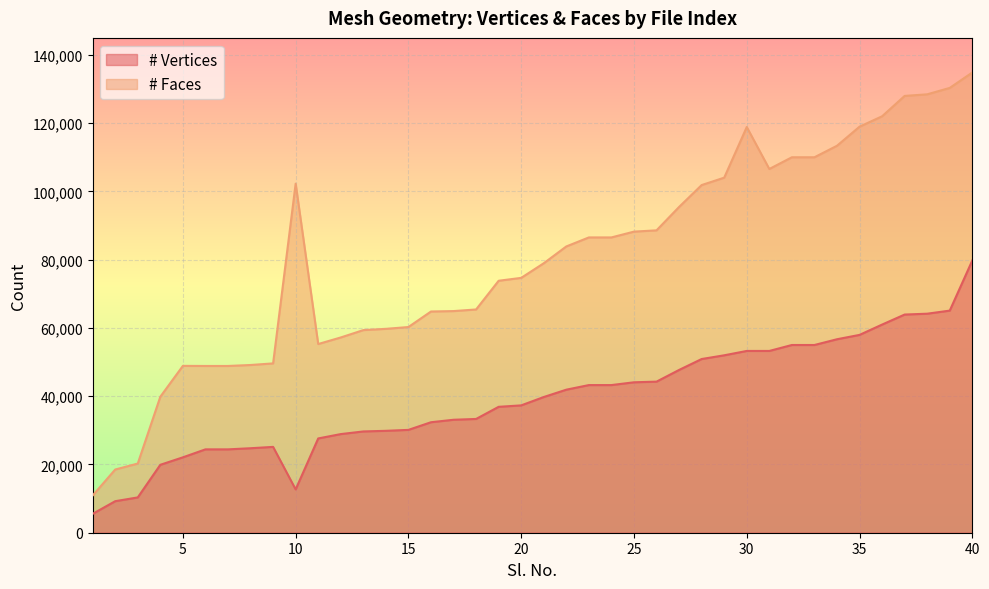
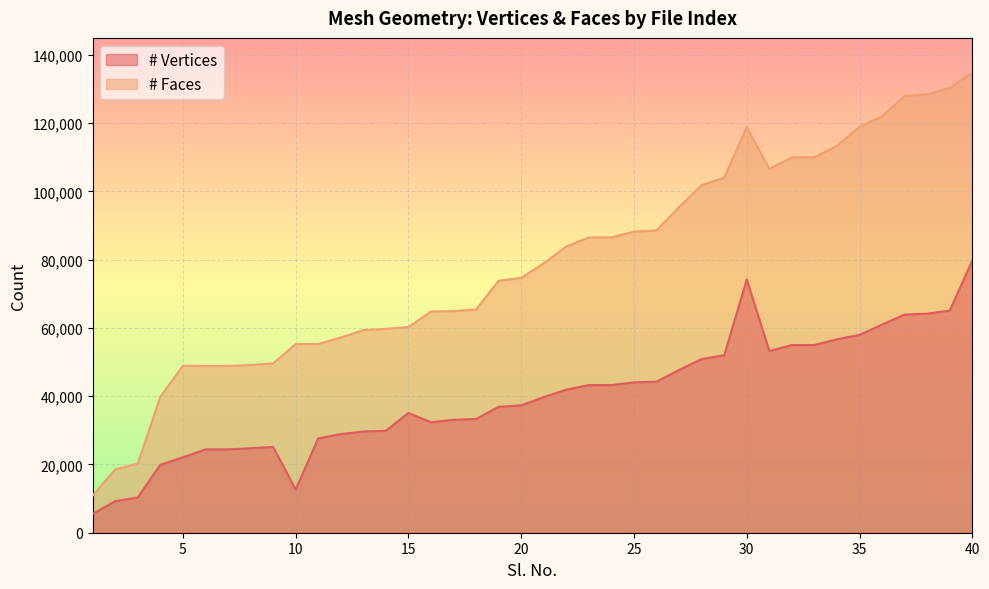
# Faces, 10: 102,000 -> 55,000
# Vertices, 15: 30,000 -> 35,000
# Vertices, 30: 53,000 -> 74,000
